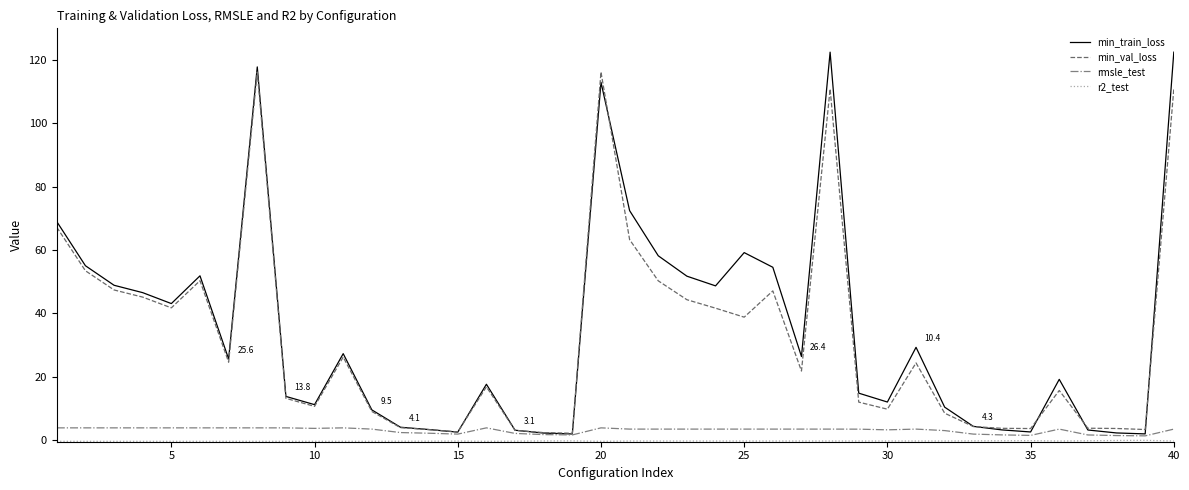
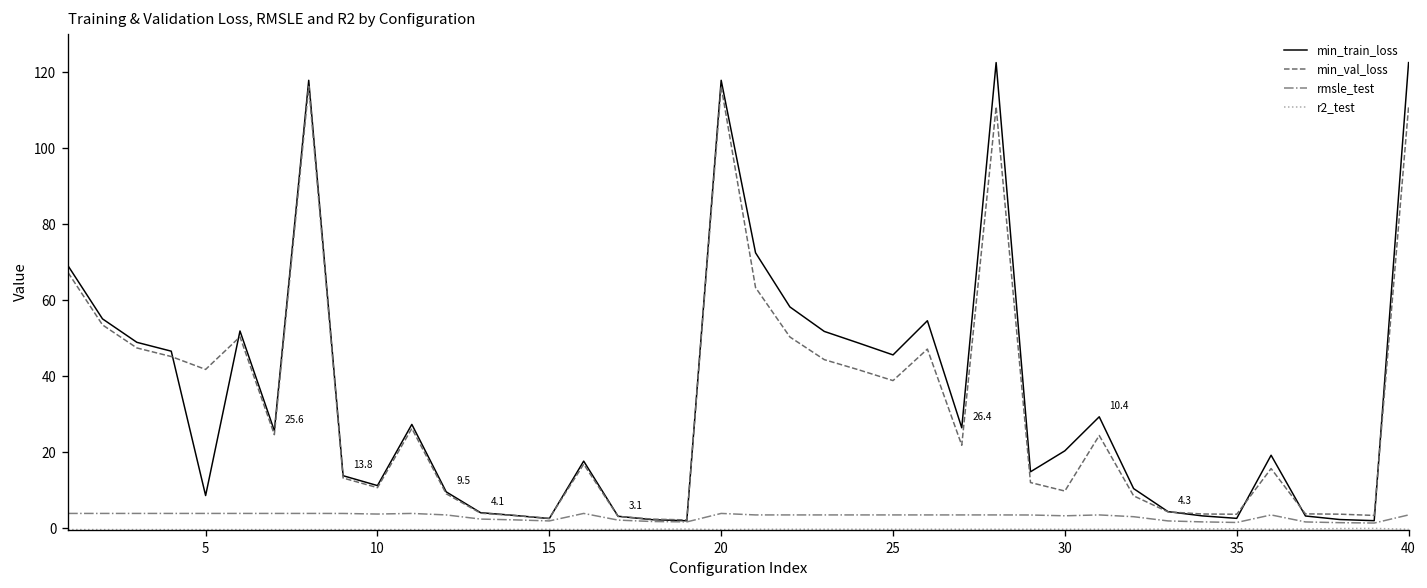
min_train_loss, 5: 43 -> 9
min_train_loss, 20: 113 -> 118
min_train_loss, 25: 59 -> 46
min_train_loss, 30: 12 -> 20
